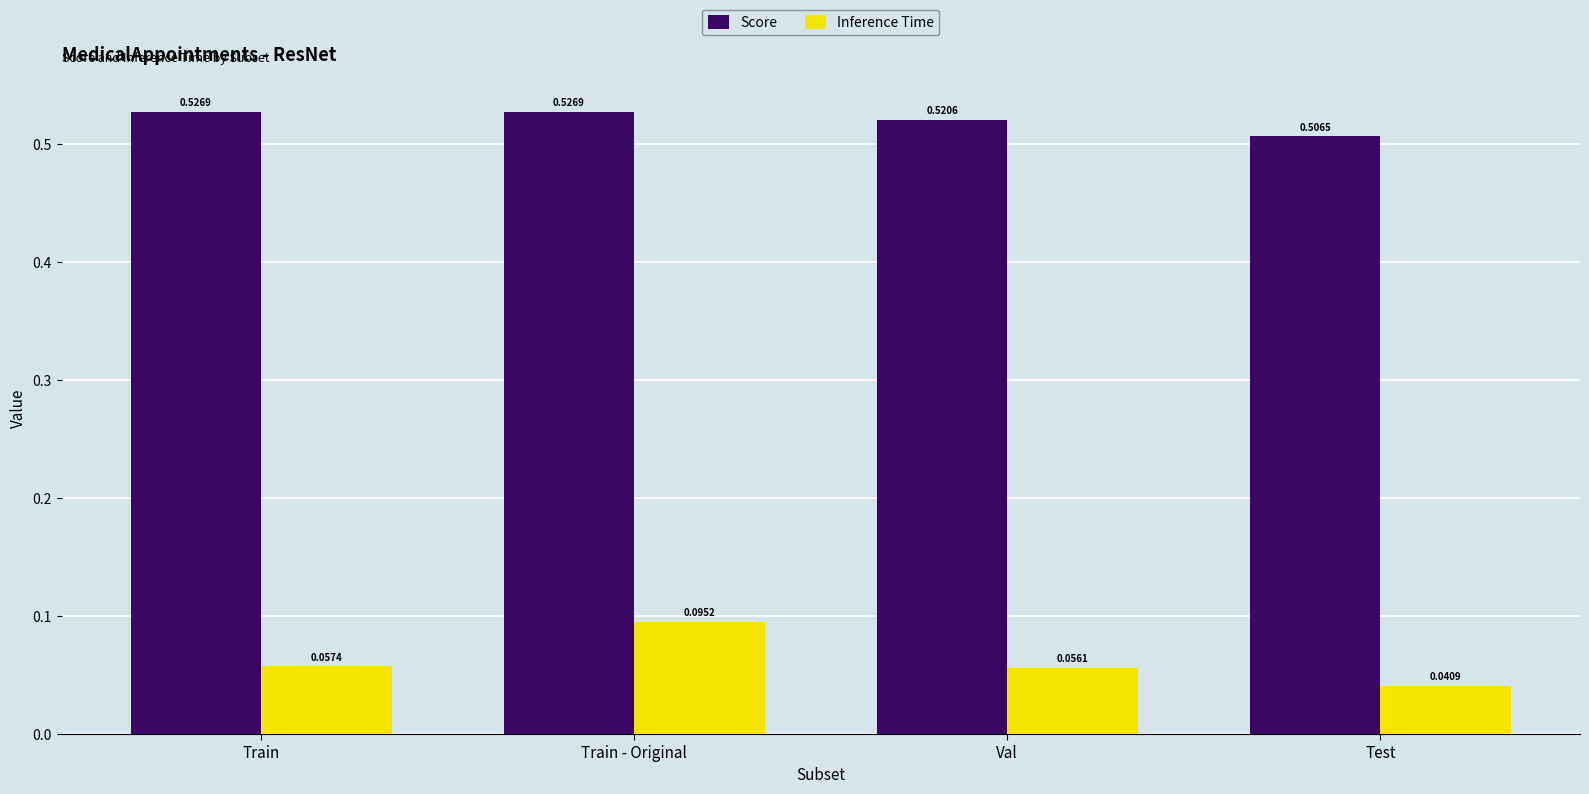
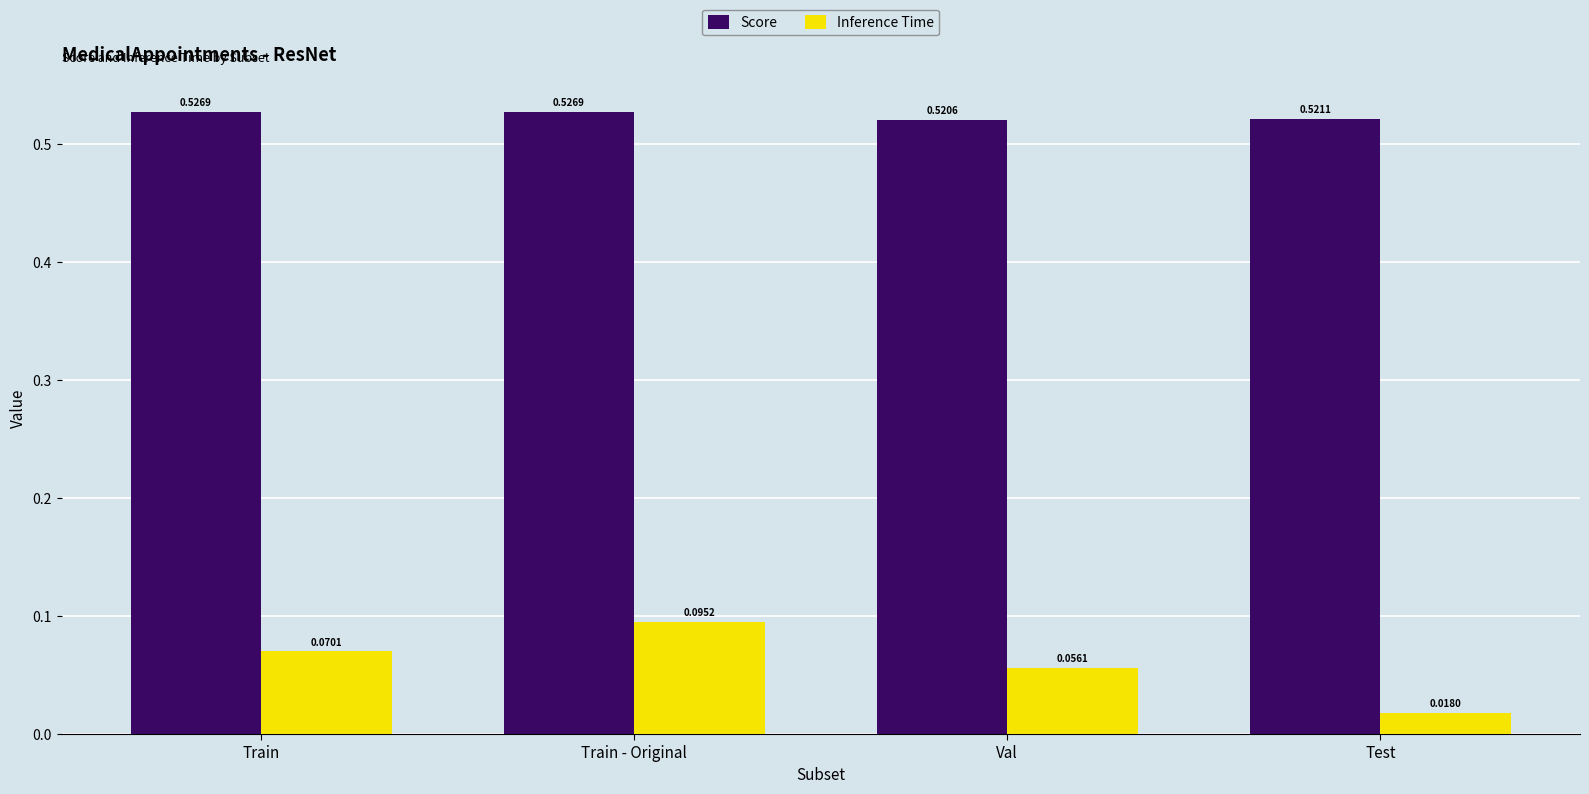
Inference Time, Train: 0.0574 -> 0.0701
Score, Test: 0.5065 -> 0.5211
Inference Time, Test: 0.0409 -> 0.0180
